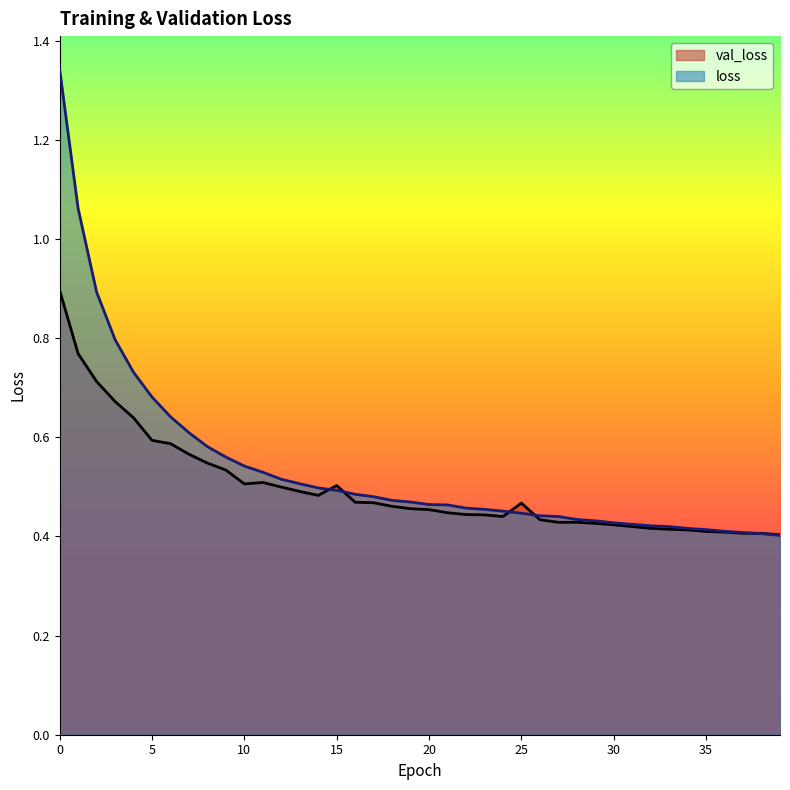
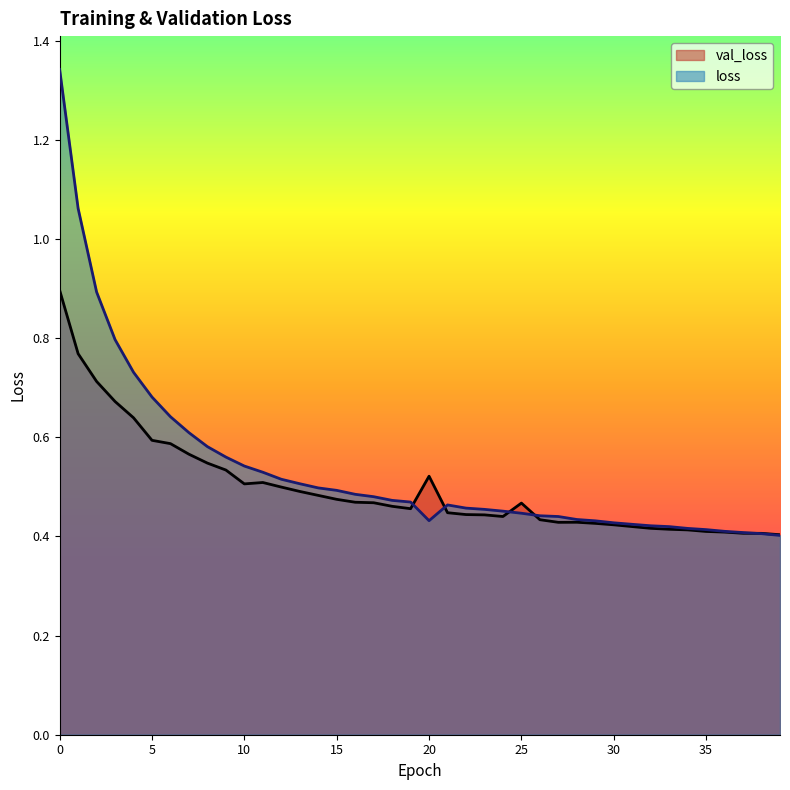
val_loss, 15: 0.50 -> 0.47
val_loss, 20: 0.45 -> 0.52
loss, 20: 0.46 -> 0.43
